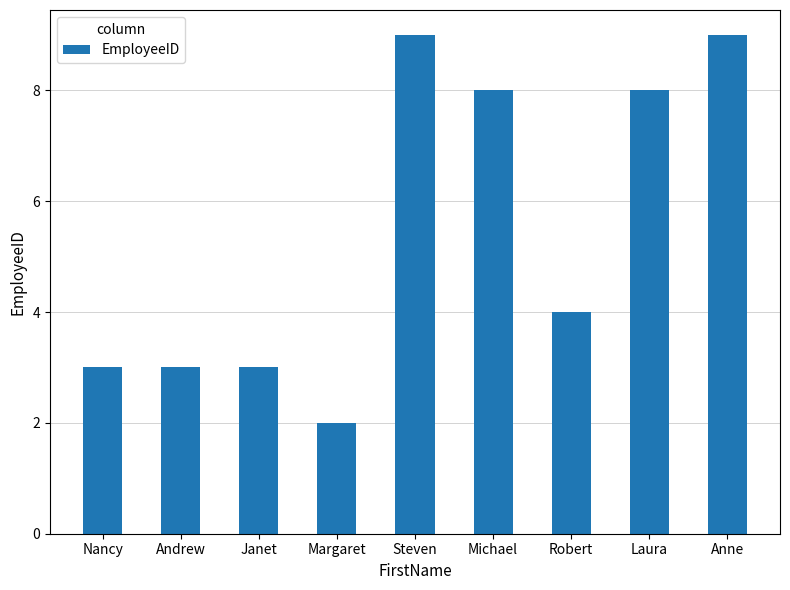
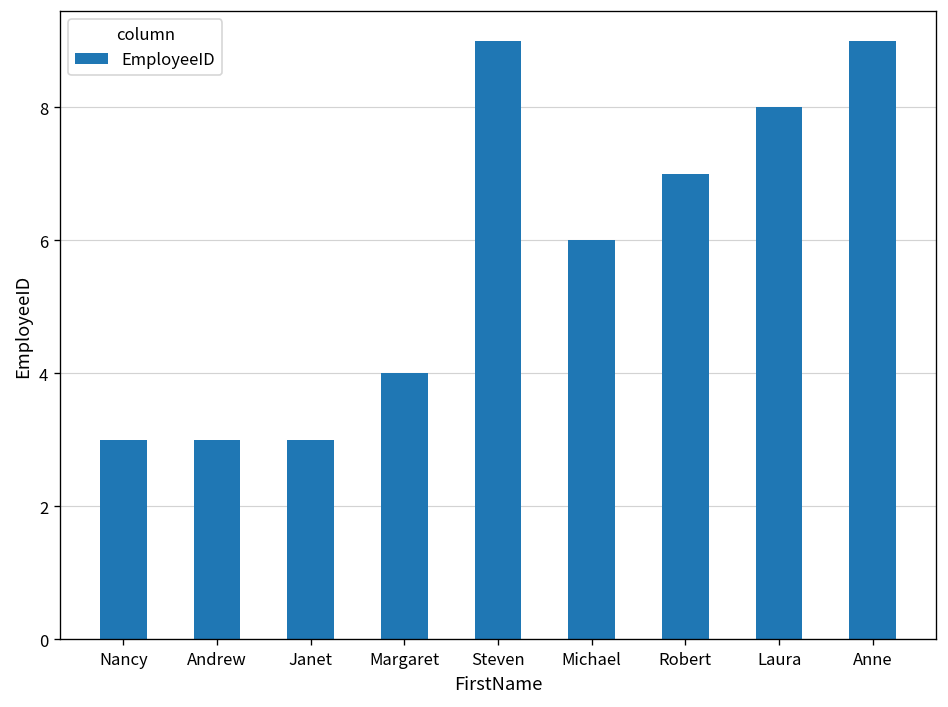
Margaret: 2 -> 4
Michael: 8 -> 6
Robert: 4 -> 7
